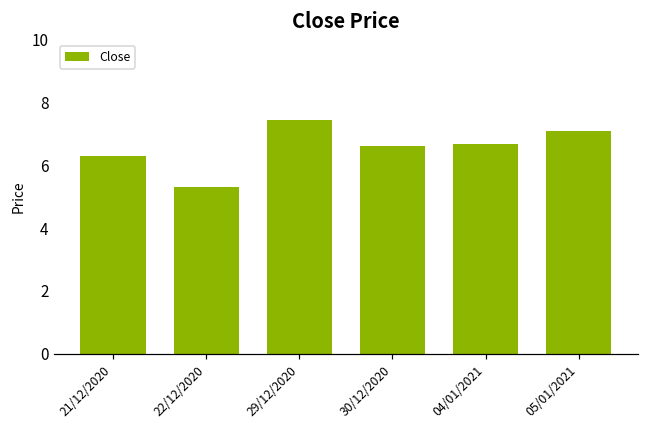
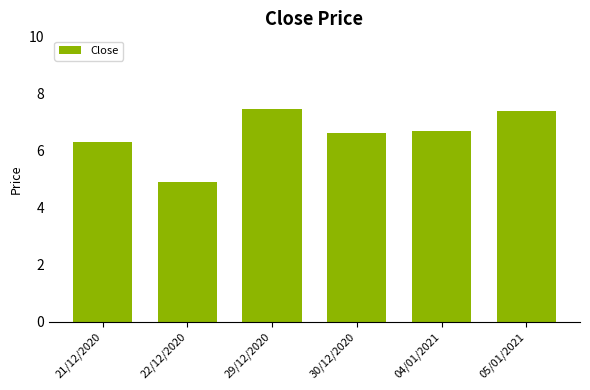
22/12/2020: 5.3 -> 4.9
05/01/2021: 7.1 -> 7.4
